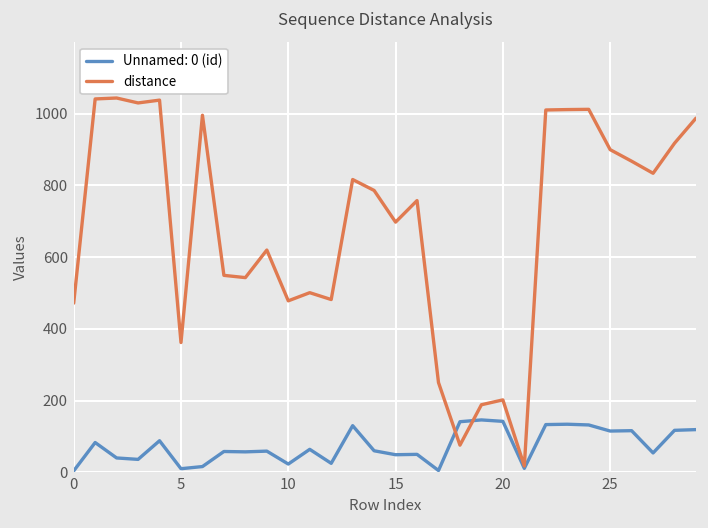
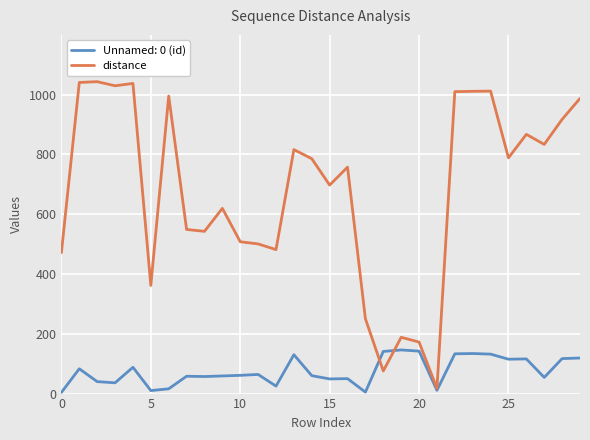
Unnamed: 0 (id), 10: 20 -> 60
distance, 10: 480 -> 510
distance, 20: 200 -> 170
distance, 25: 900 -> 790
